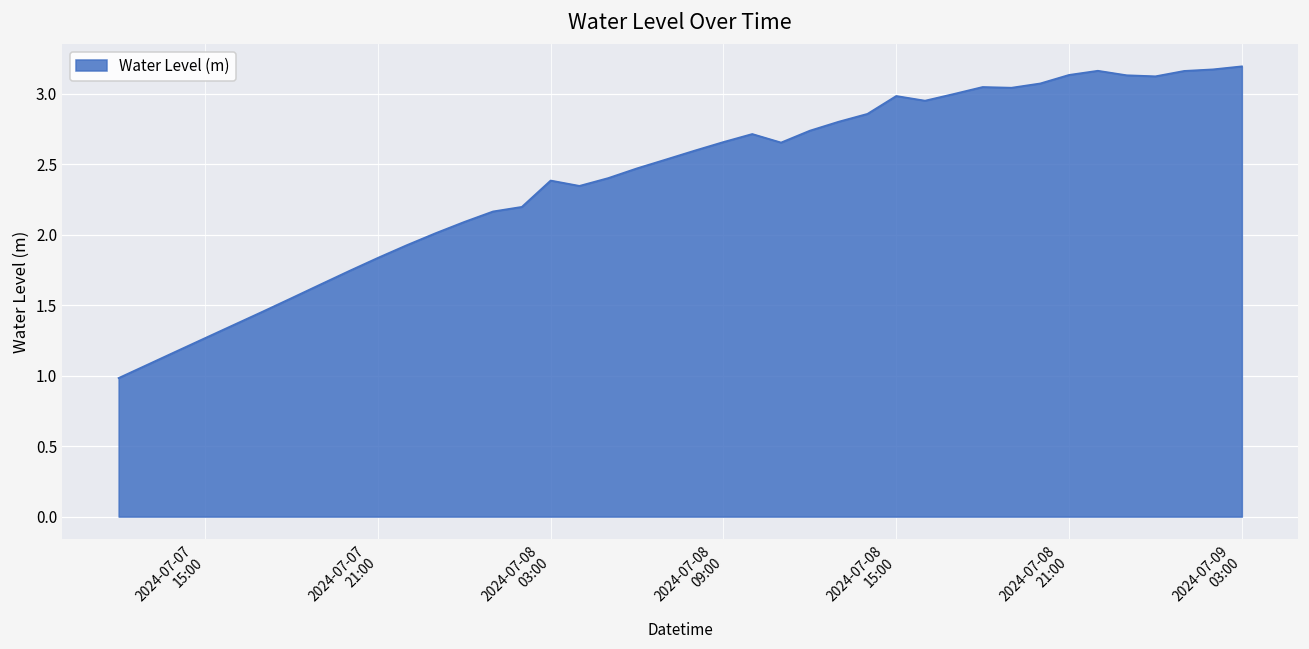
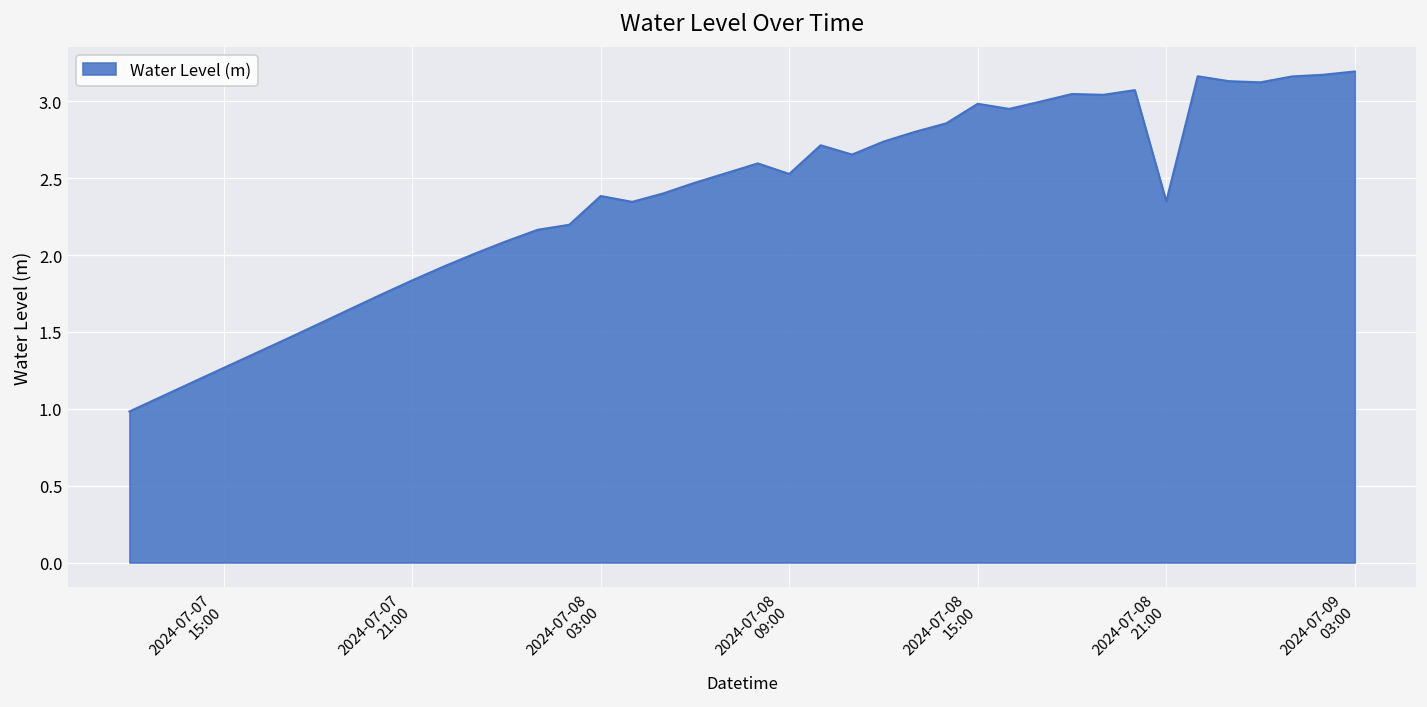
2024-07-08 09:00: 2.66 -> 2.53
2024-07-08 21:00: 3.13 -> 2.35
